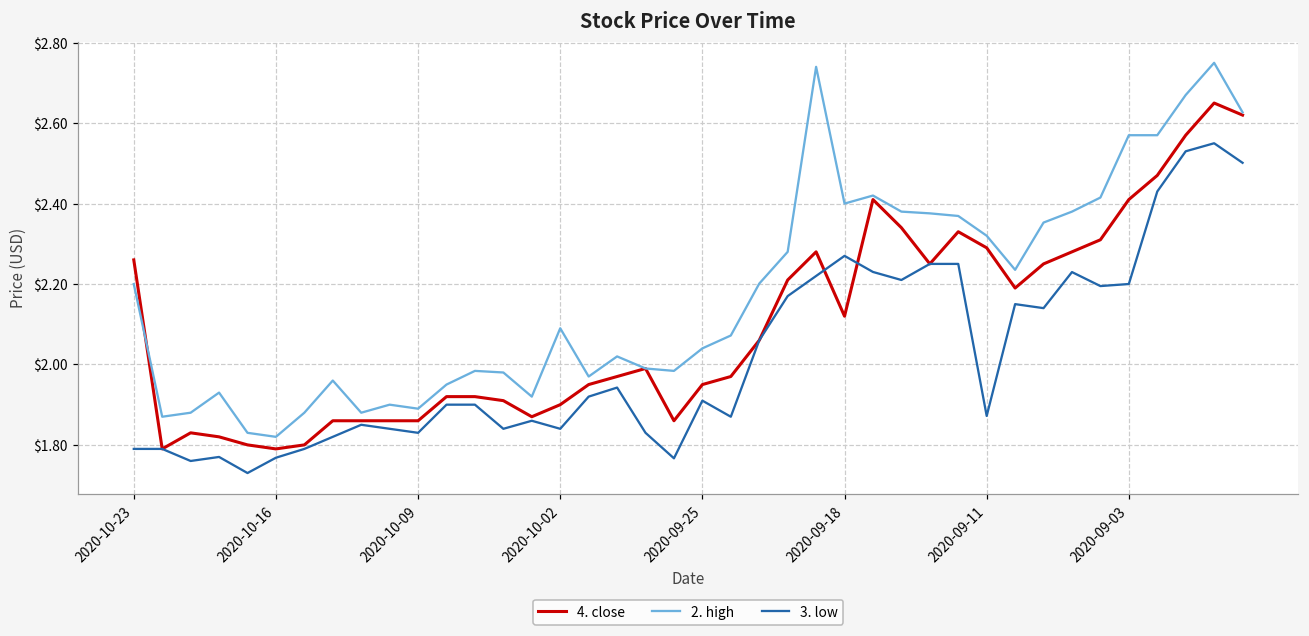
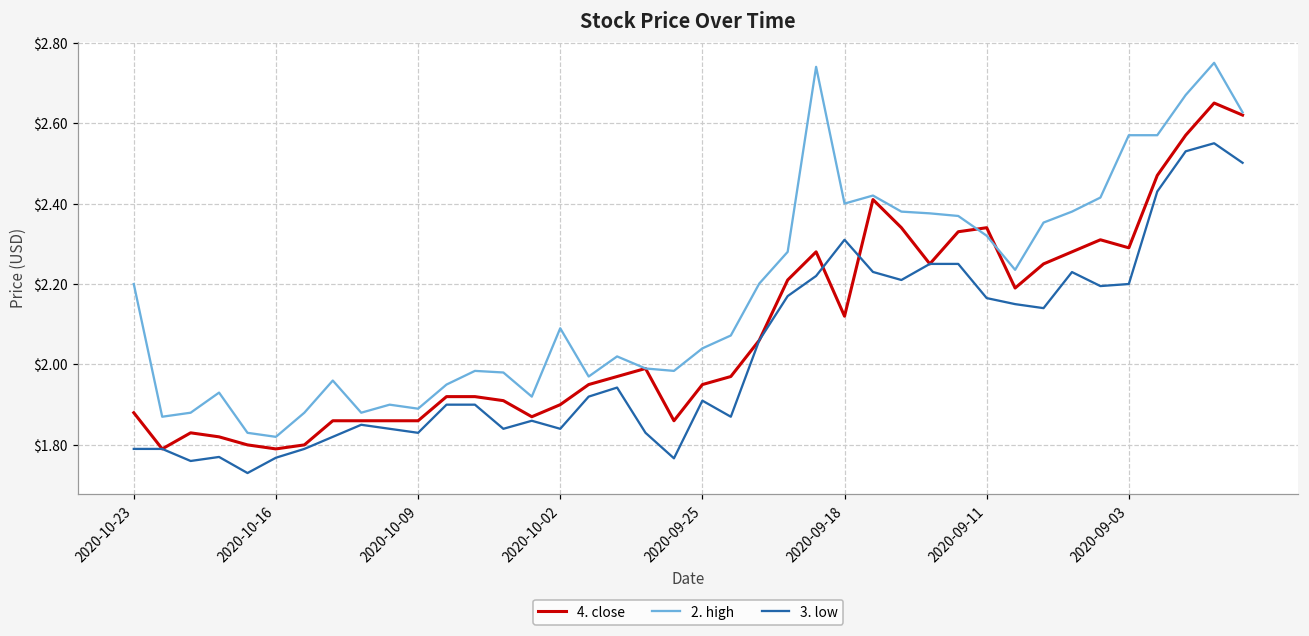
4. close, 2020-10-23: $2.26 -> $1.88
3. low, 2020-09-18: $2.27 -> $2.31
4. close, 2020-09-11: $2.29 -> $2.34
3. low, 2020-09-11: $1.87 -> $2.17
4. close, 2020-09-03: $2.41 -> $2.29
